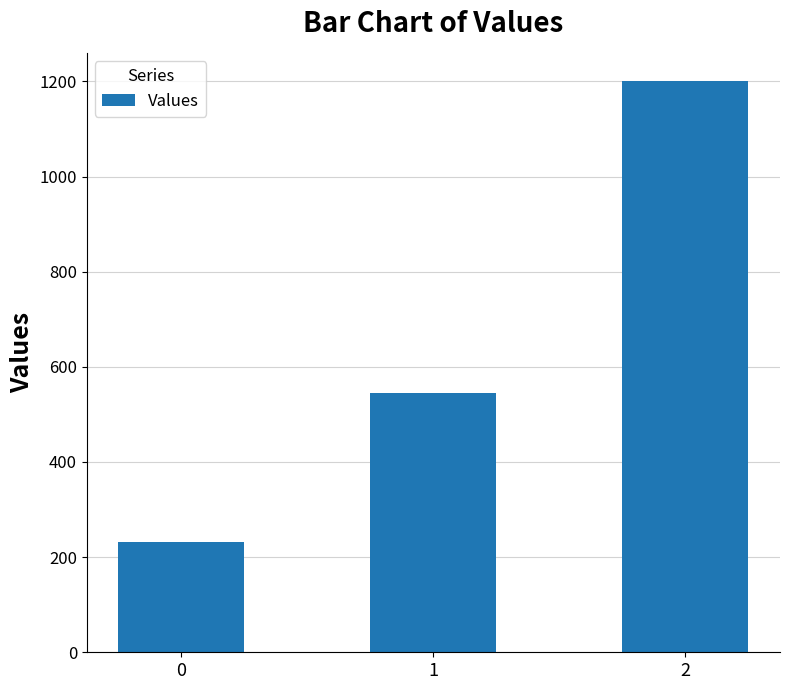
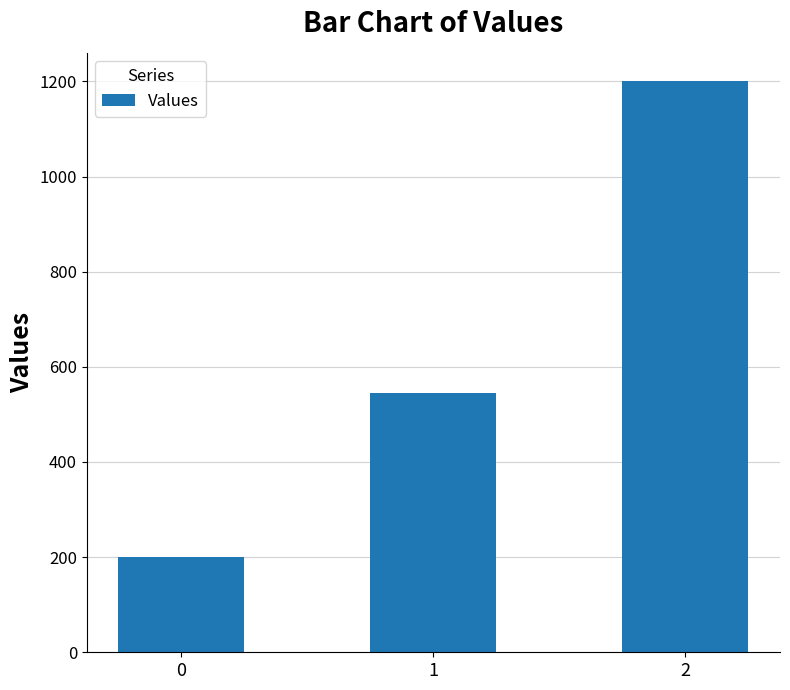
0: 230 -> 200
